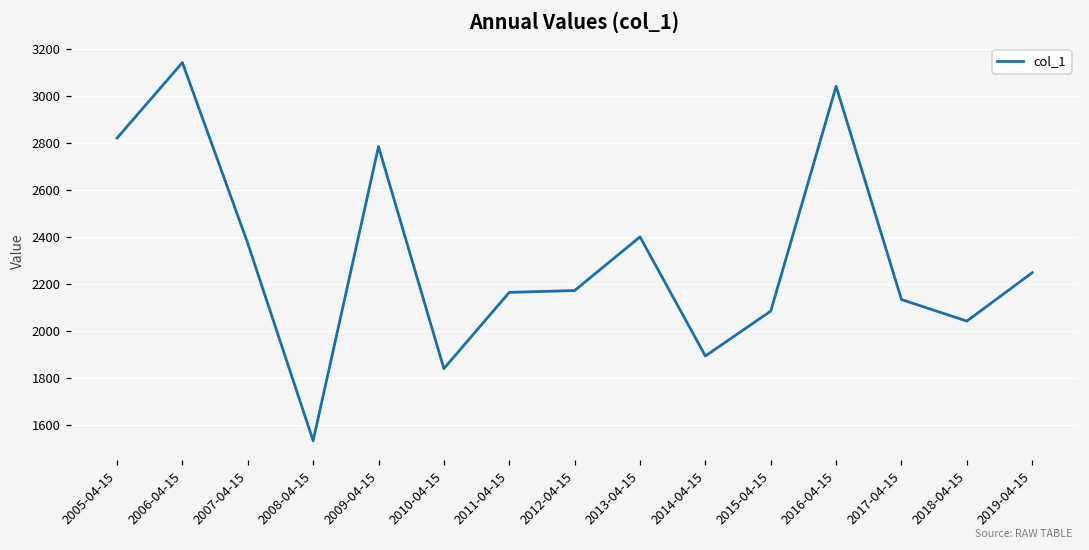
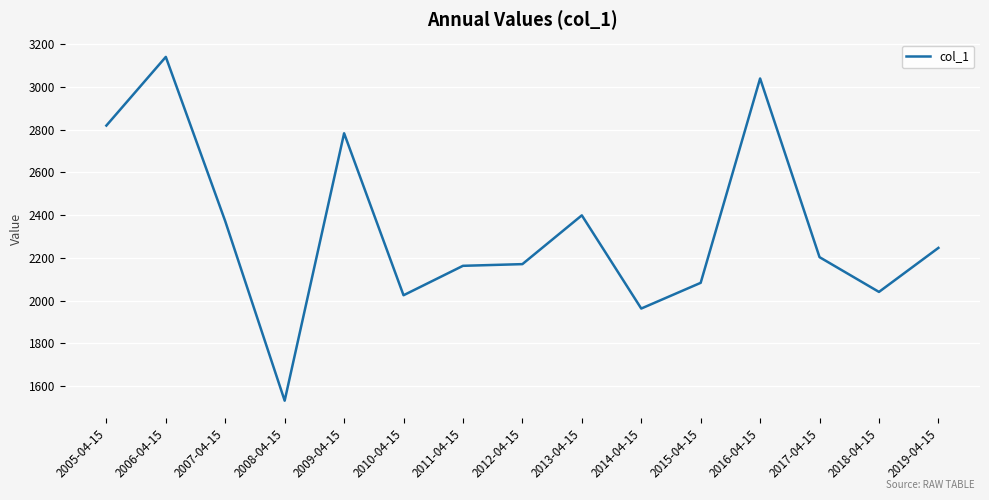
2010-04-15: 1840 -> 2020
2014-04-15: 1890 -> 1960
2017-04-15: 2130 -> 2200
